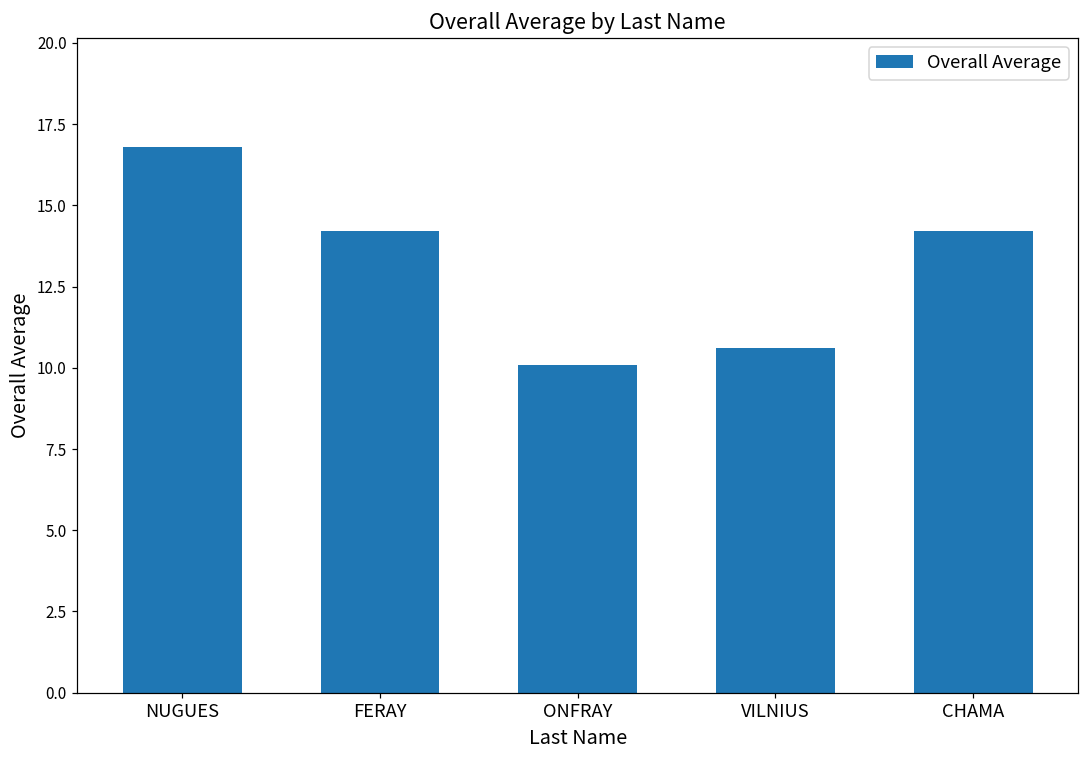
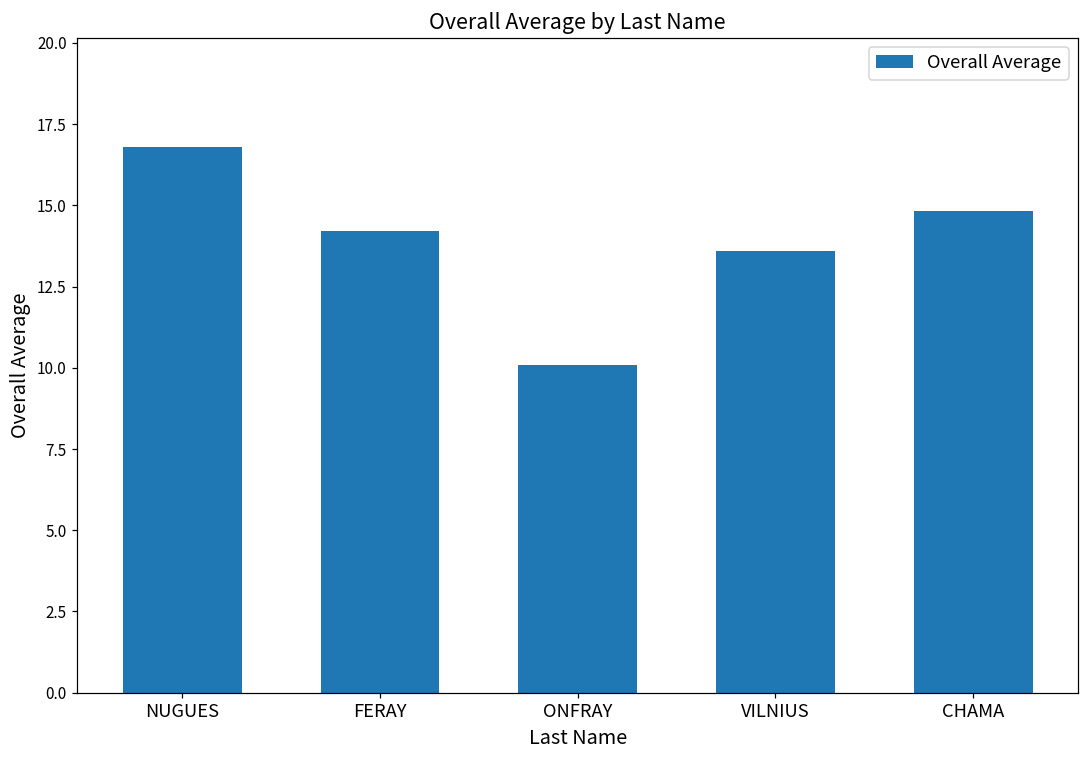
VILNIUS: 10.6 -> 13.6
CHAMA: 14.2 -> 14.8
